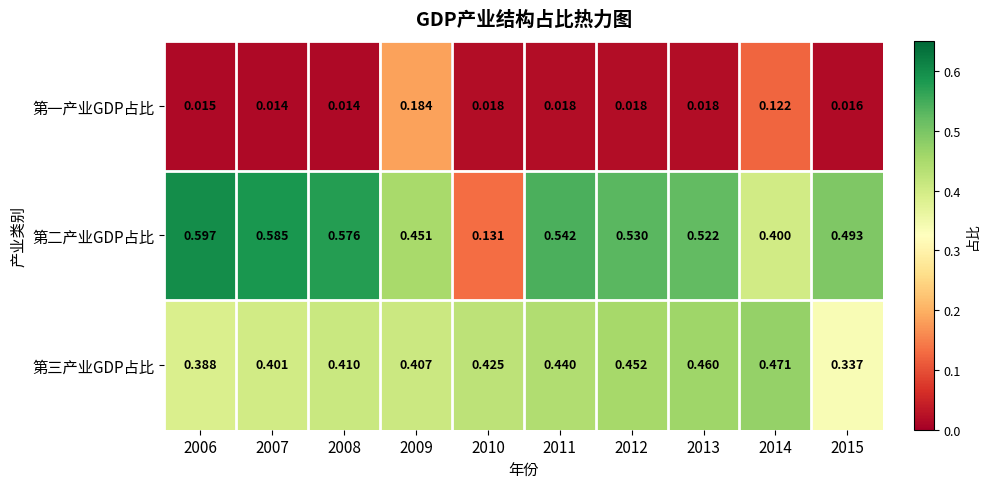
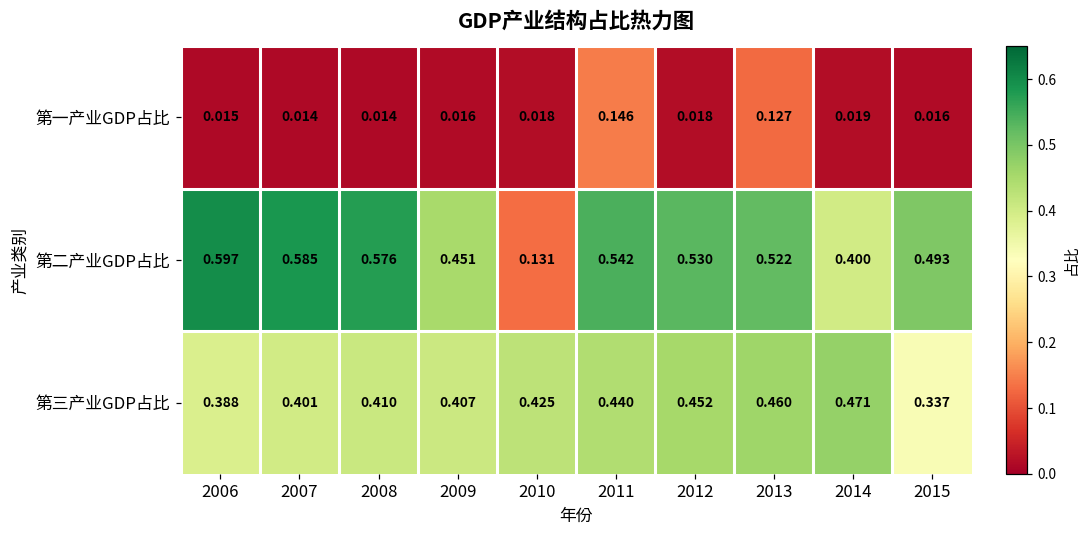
第一产业GDP占比, 2009: 0.184 -> 0.016
第一产业GDP占比, 2011: 0.018 -> 0.146
第一产业GDP占比, 2013: 0.018 -> 0.127
第一产业GDP占比, 2014: 0.122 -> 0.019
